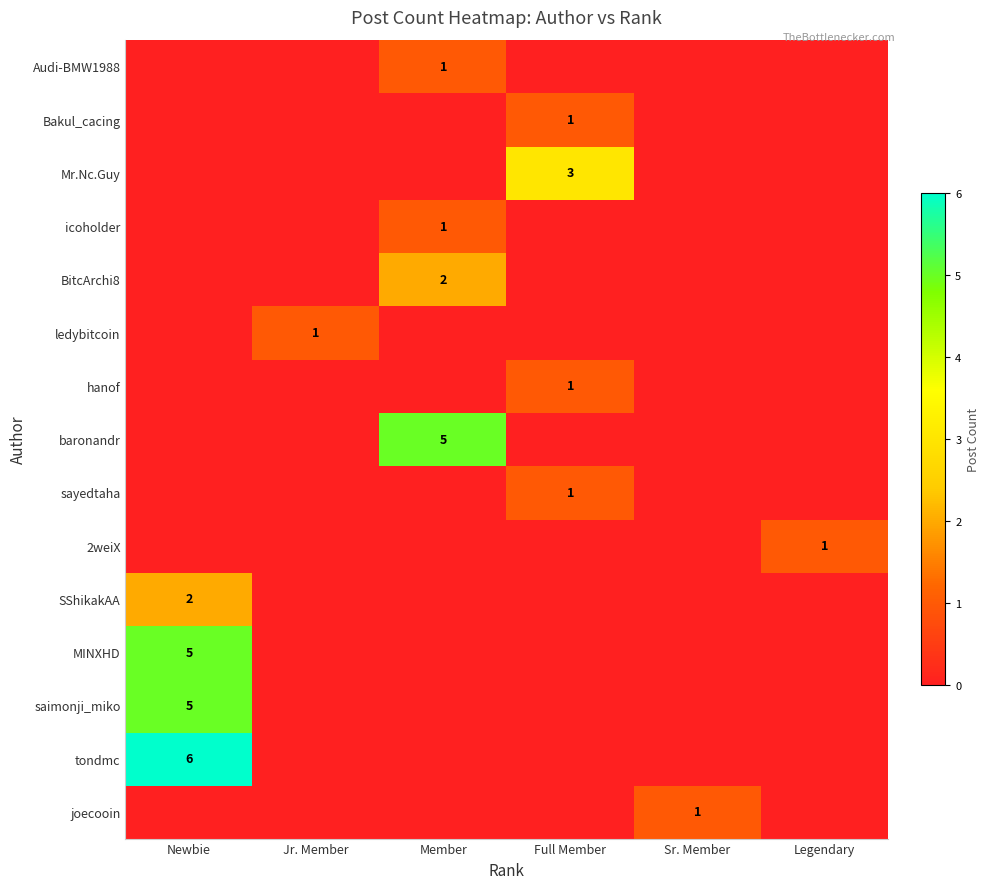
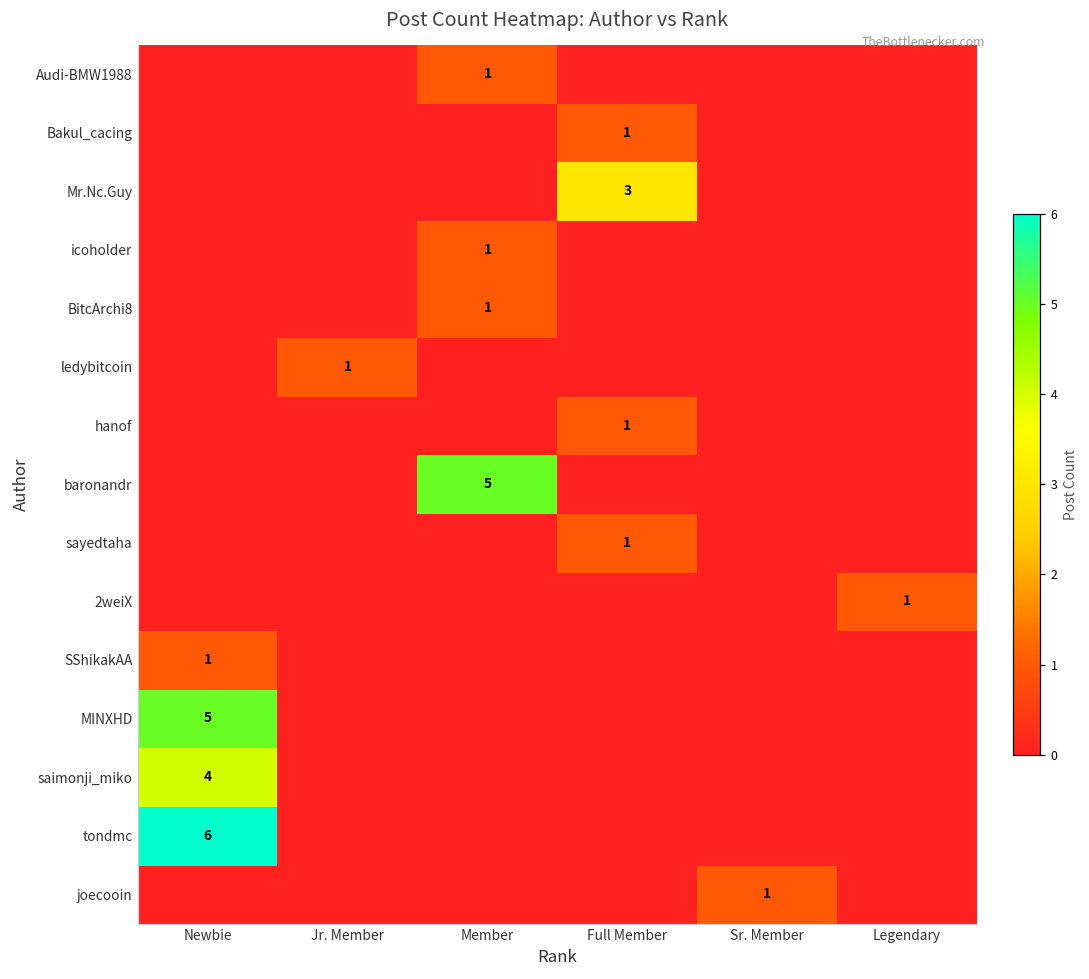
BitcArchi8, Member: 2 -> 1
SShikakAA, Newbie: 2 -> 1
saimonji_miko, Newbie: 5 -> 4
